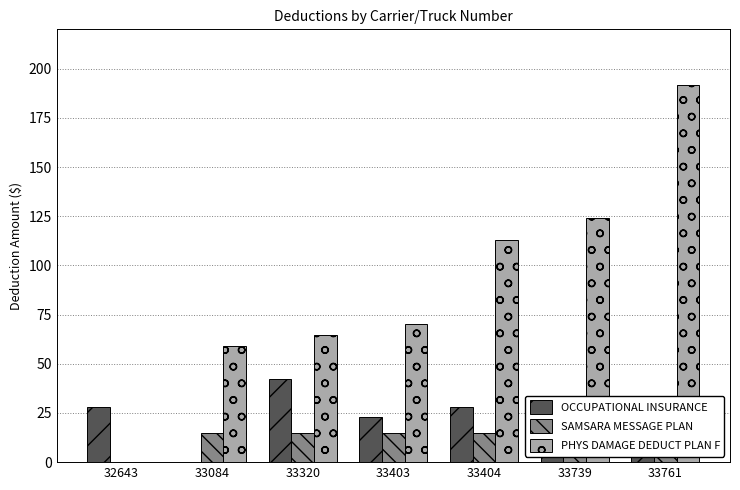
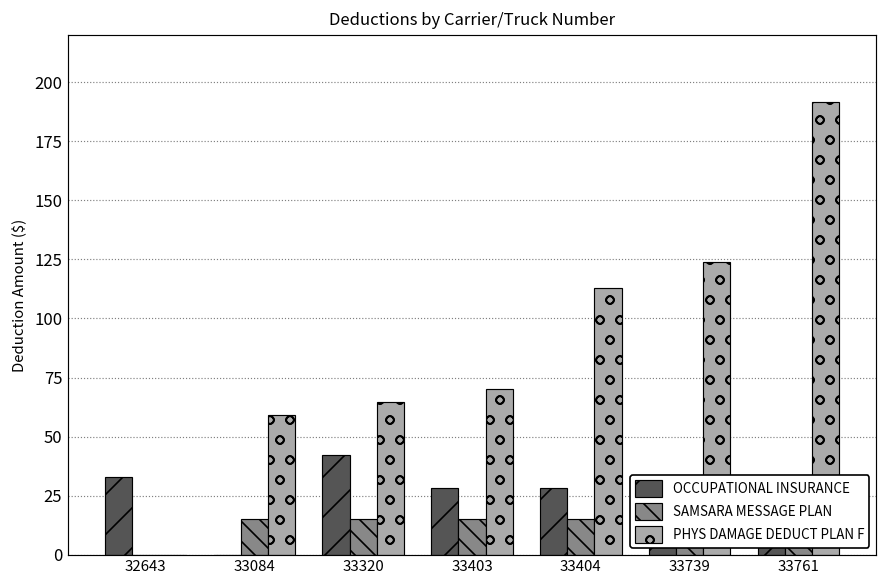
OCCUPATIONAL INSURANCE, 32643: 28 -> 33
OCCUPATIONAL INSURANCE, 33403: 23 -> 28
